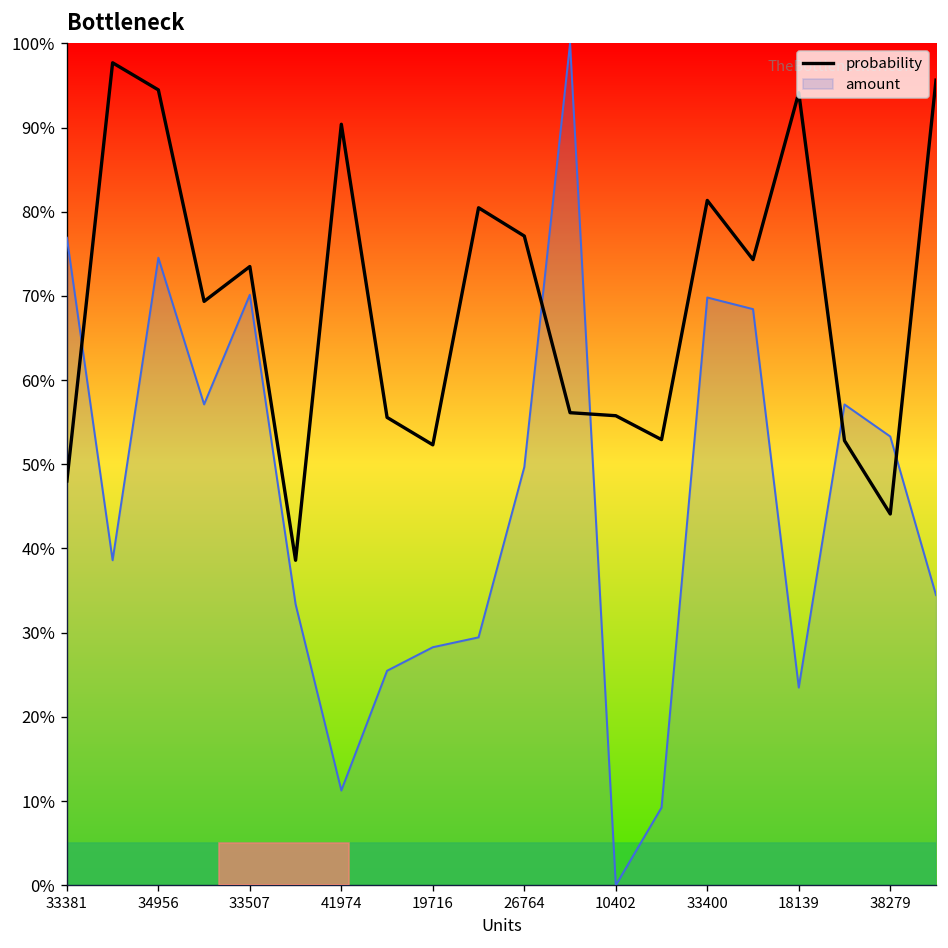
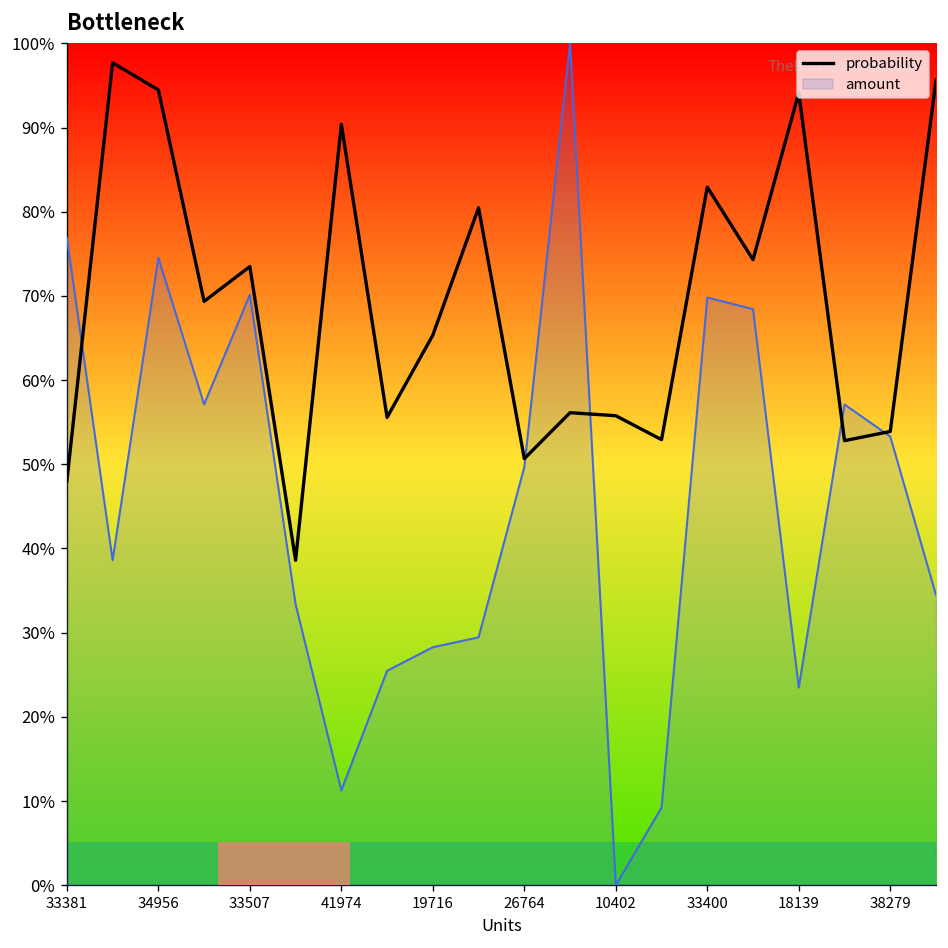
probability, 19716: 52% -> 65%
probability, 26764: 77% -> 51%
probability, 33400: 81% -> 83%
probability, 38279: 44% -> 54%
